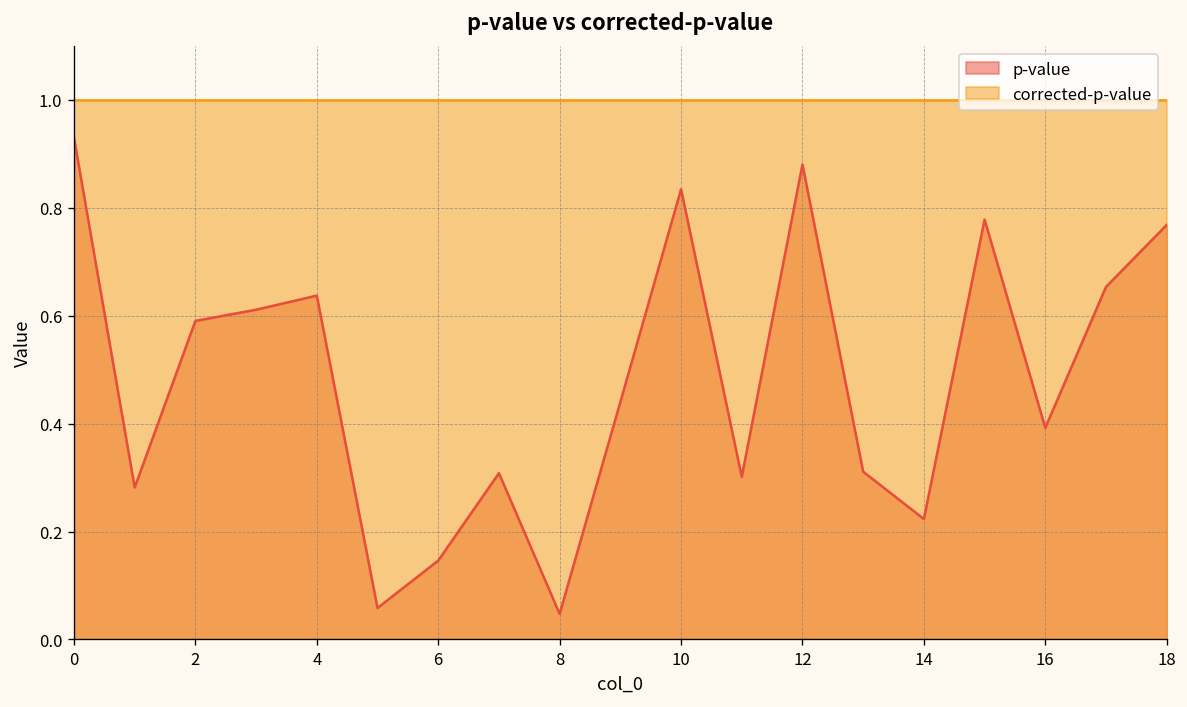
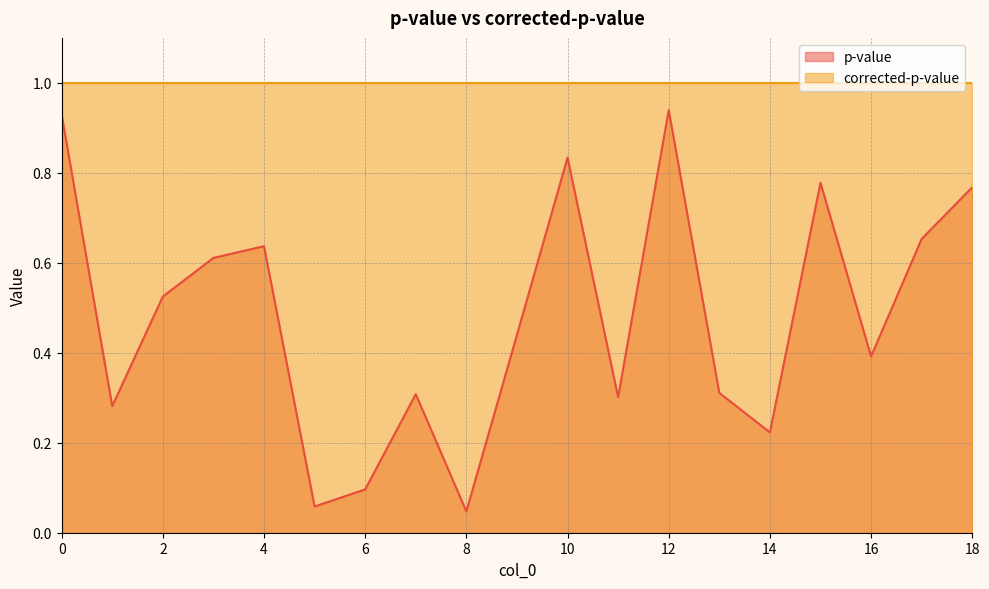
p-value, 2: 0.59 -> 0.52
p-value, 6: 0.15 -> 0.10
p-value, 12: 0.88 -> 0.94
